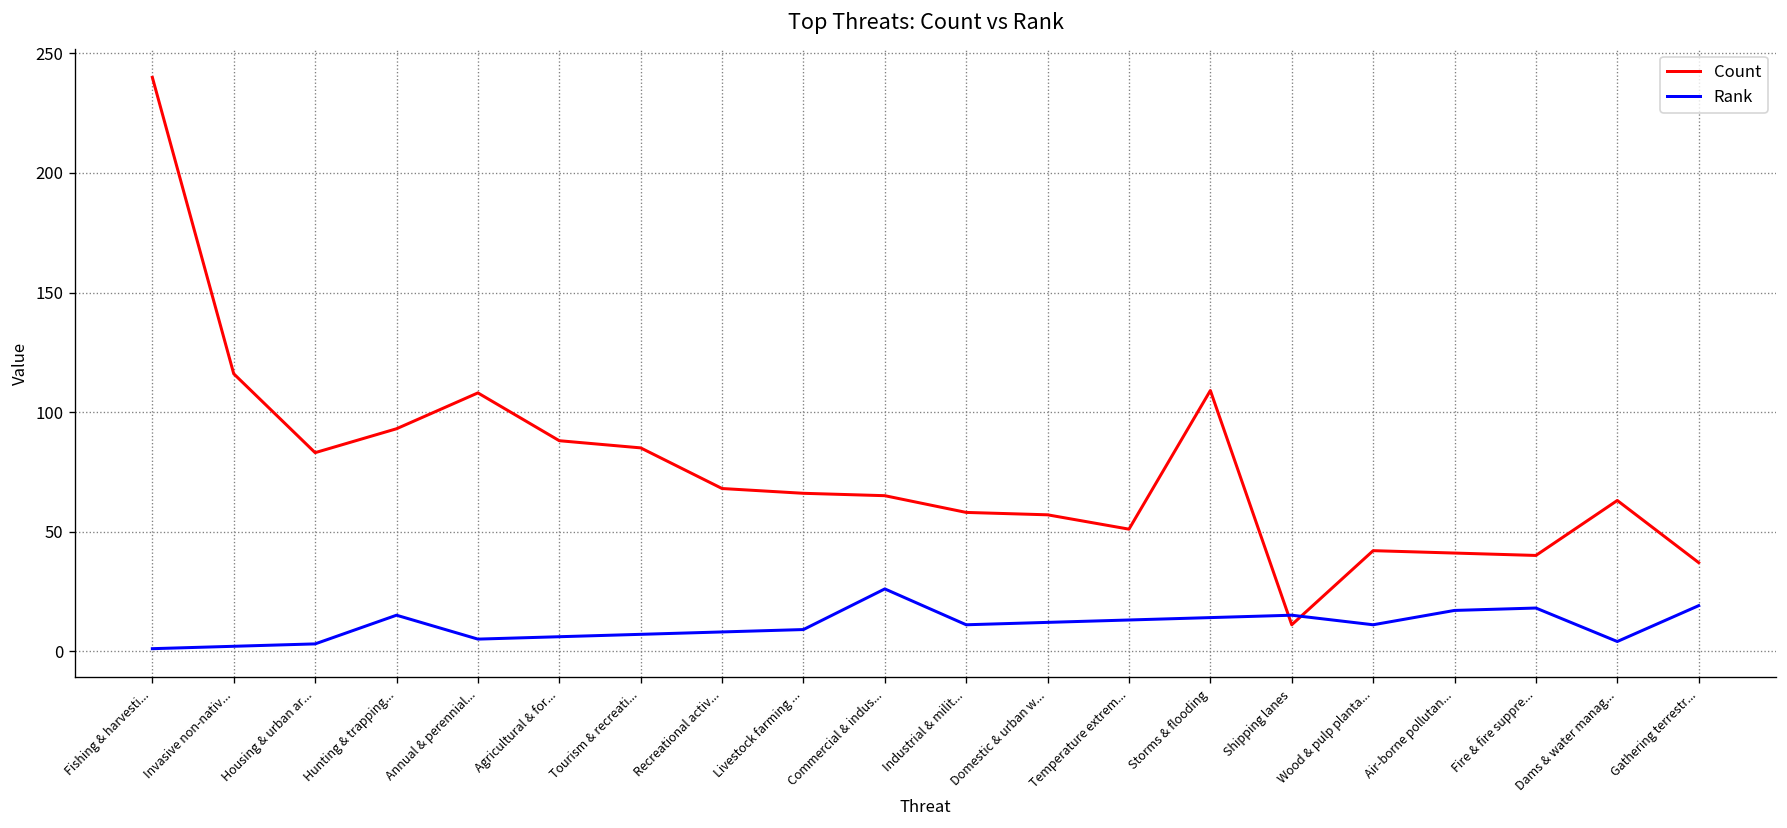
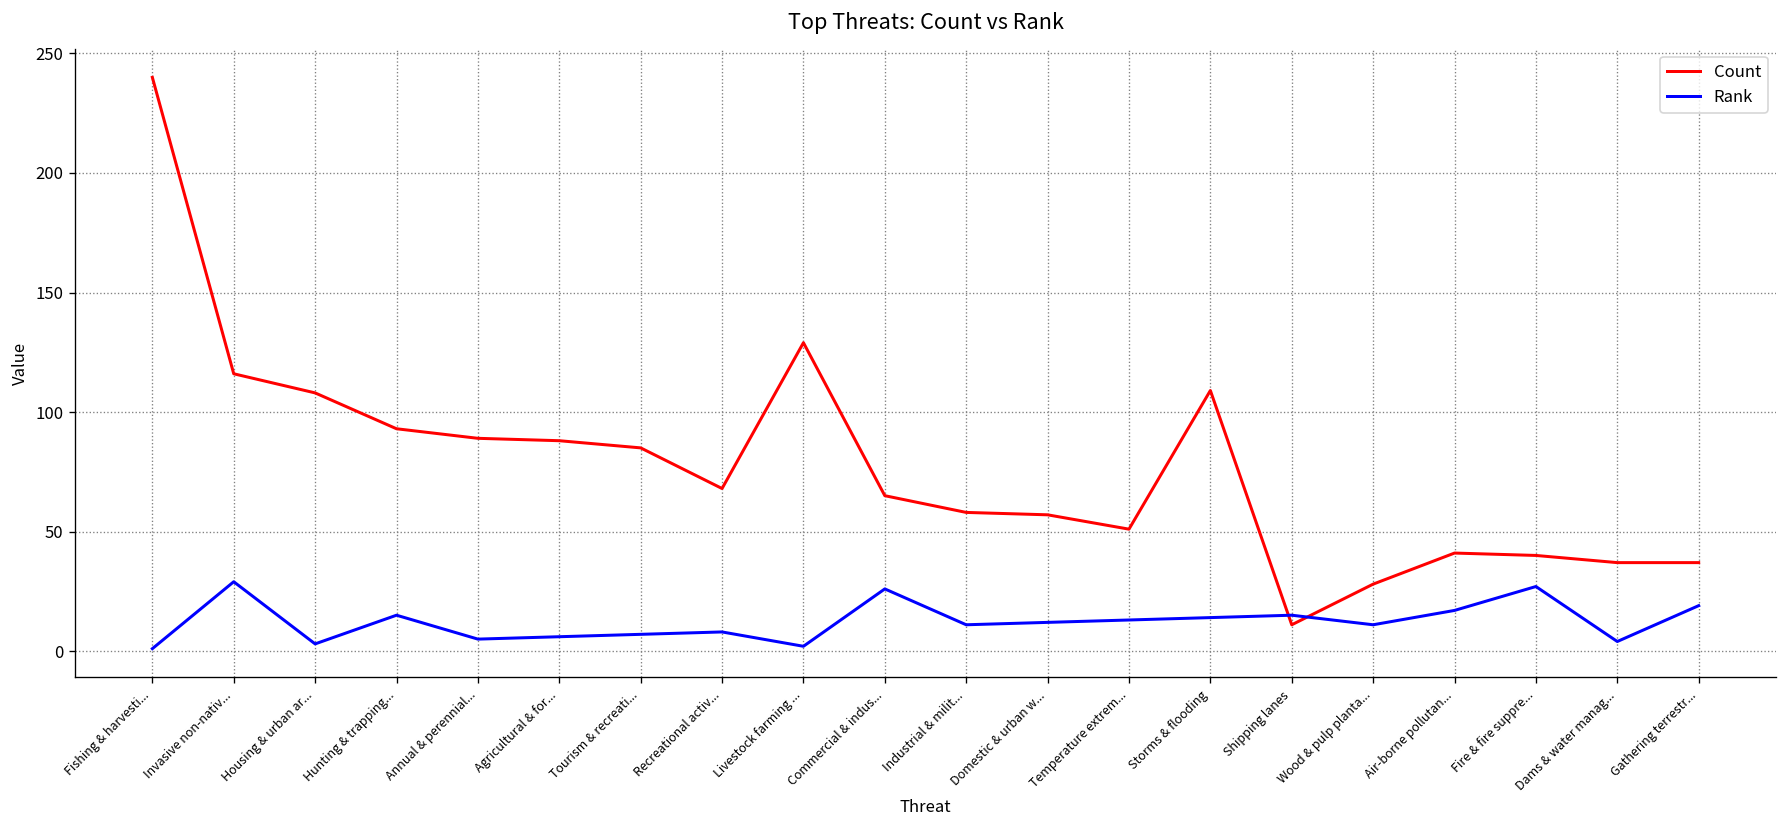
Rank, Invasive non-nativ...: 2 -> 29
Count, Housing & urban ar...: 83 -> 108
Count, Annual & perennial...: 108 -> 89
Count, Livestock farming ...: 66 -> 129
Rank, Livestock farming ...: 9 -> 2
Count, Wood & pulp planta...: 42 -> 28
Rank, Fire & fire suppre...: 18 -> 27
Count, Dams & water manag...: 63 -> 37
